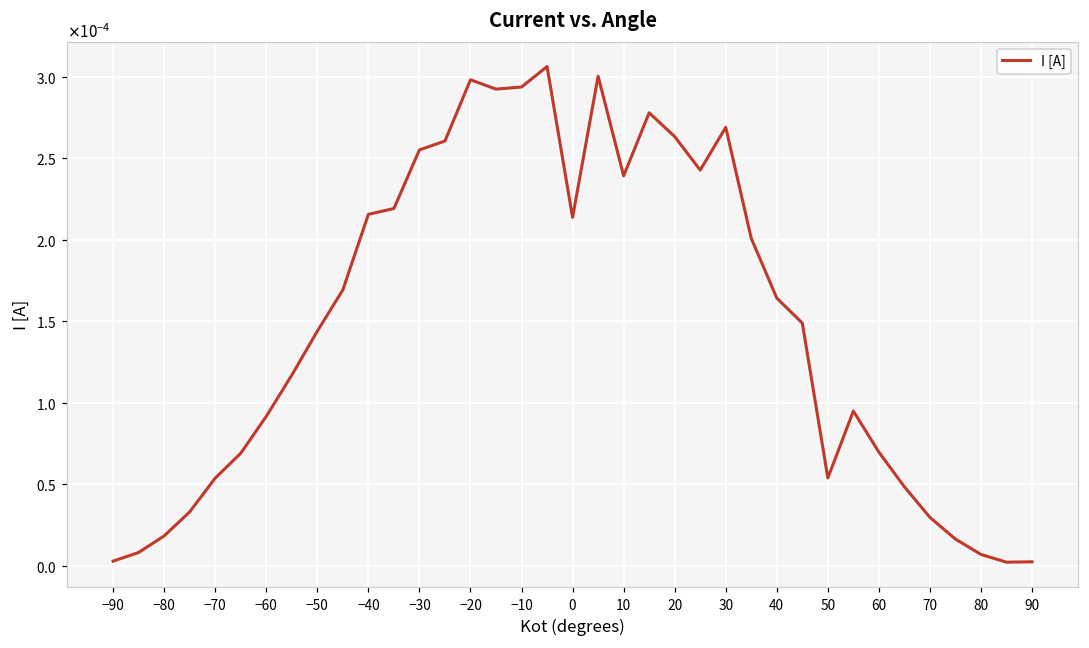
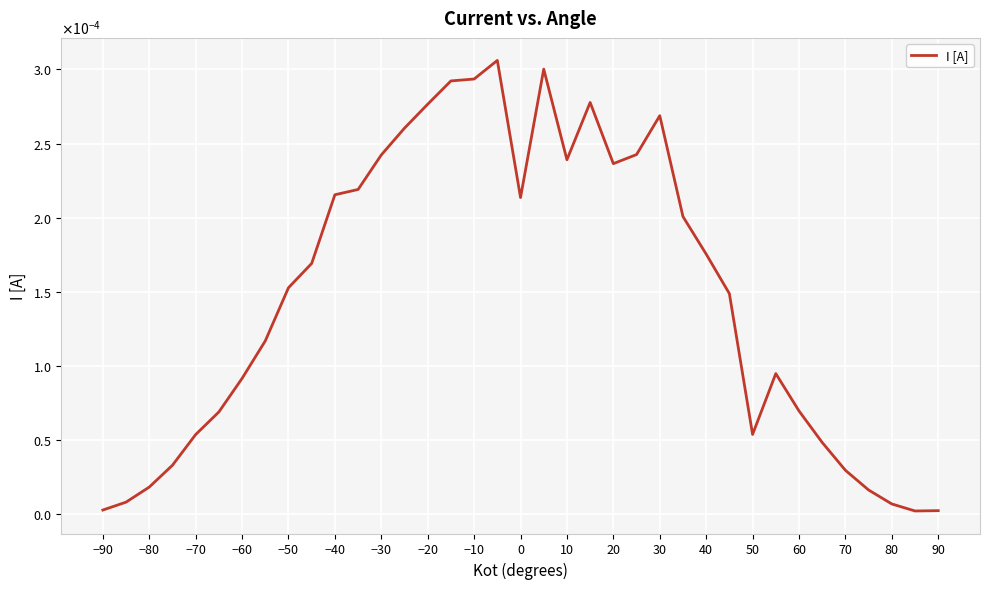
−50: 0.000144 -> 0.000153
−30: 0.000255 -> 0.000242
−20: 0.000298 -> 0.000277
20: 0.000263 -> 0.000237
40: 0.000164 -> 0.000176
